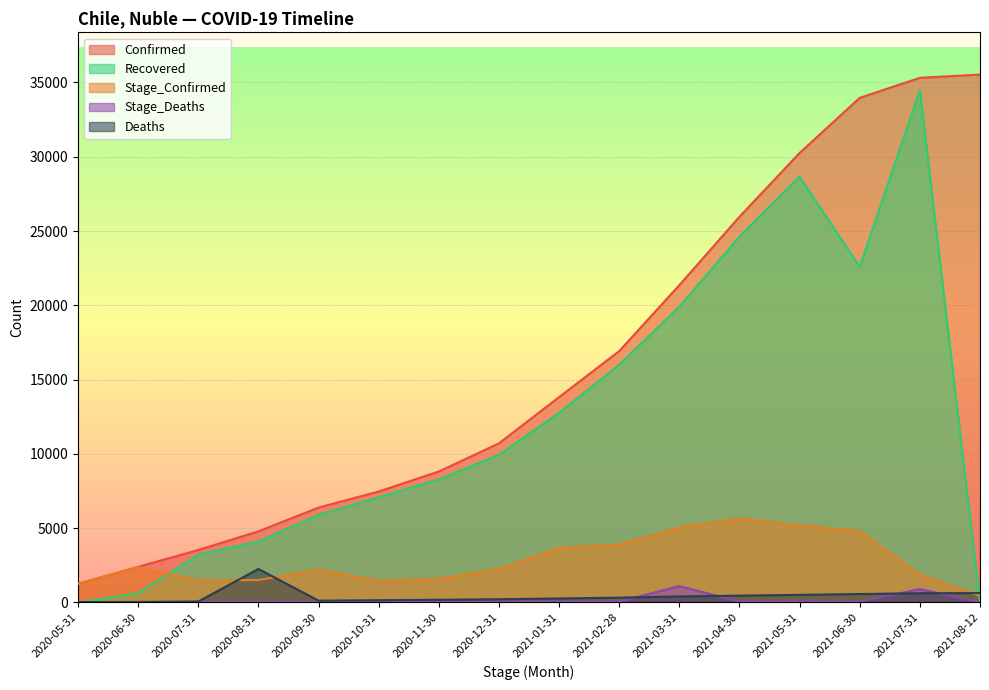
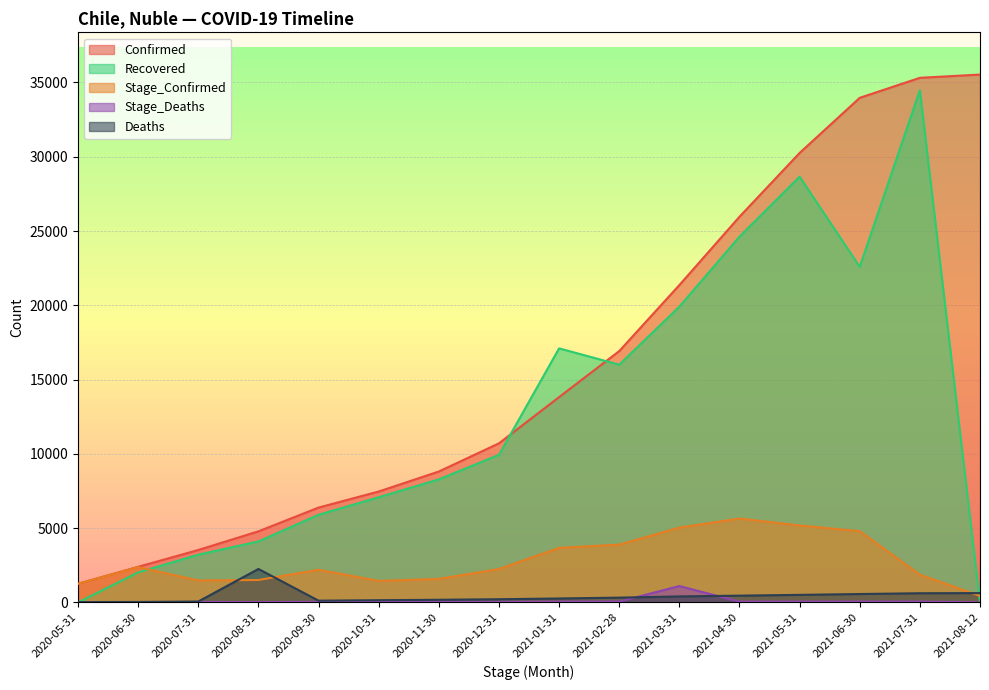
Recovered, 2020-06-30: 600 -> 2000
Recovered, 2021-01-31: 12800 -> 17100
Stage_Deaths, 2021-07-31: 900 -> 100
